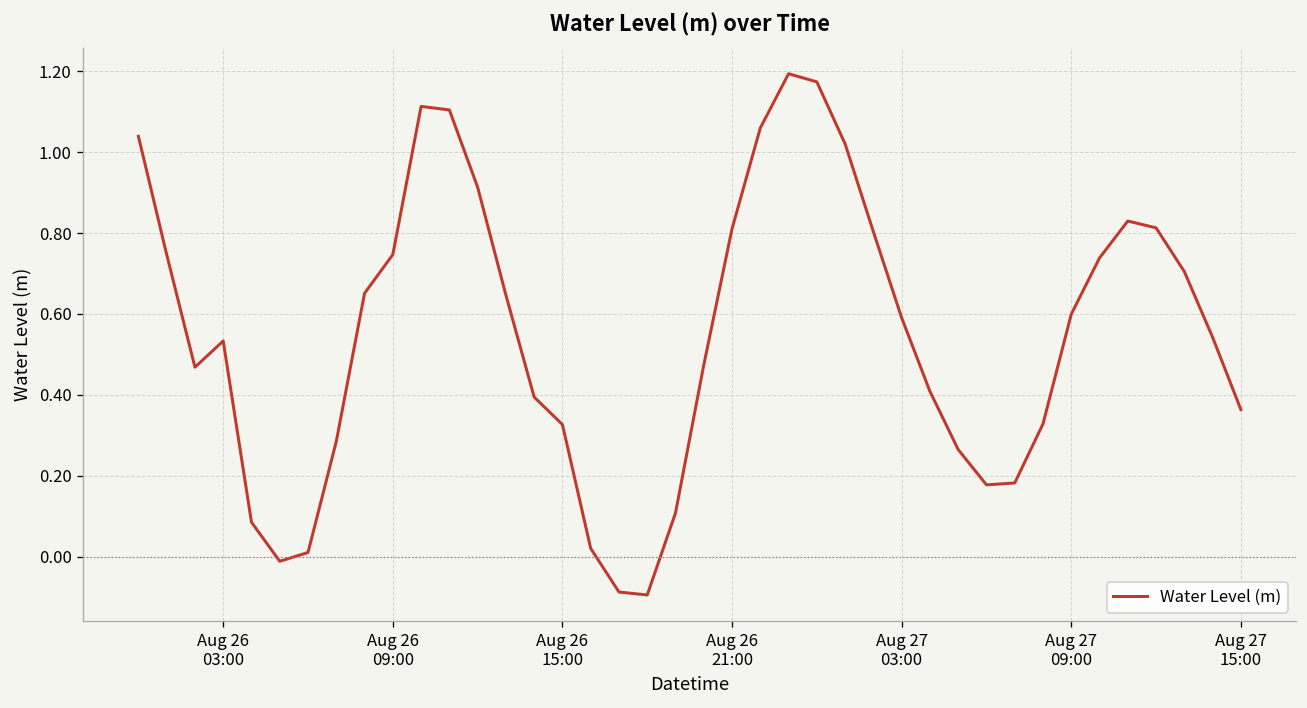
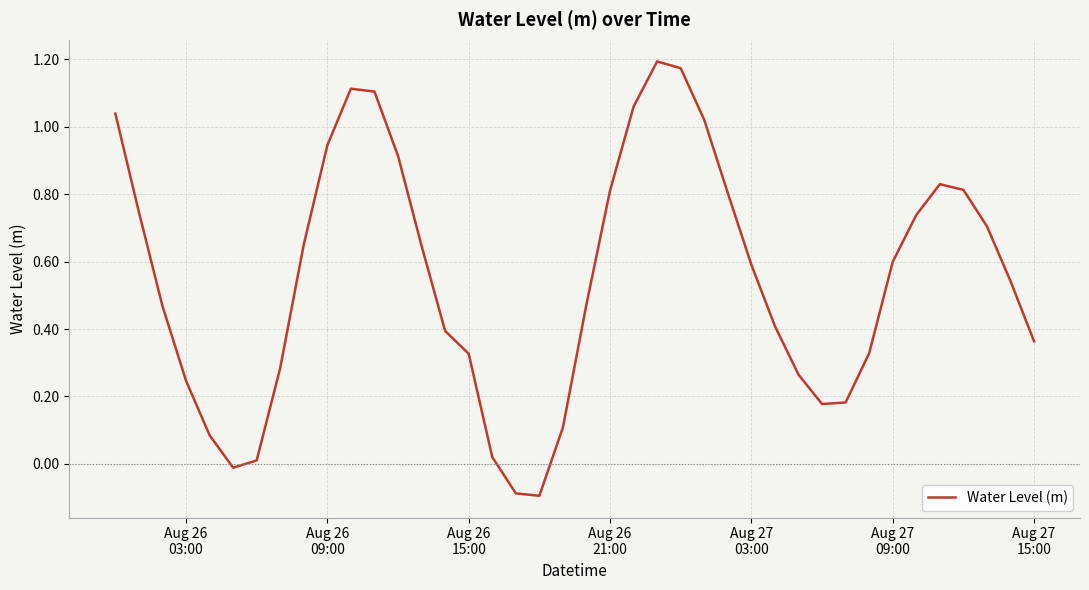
Aug 26 03:00: 0.53 -> 0.25
Aug 26 09:00: 0.75 -> 0.95
